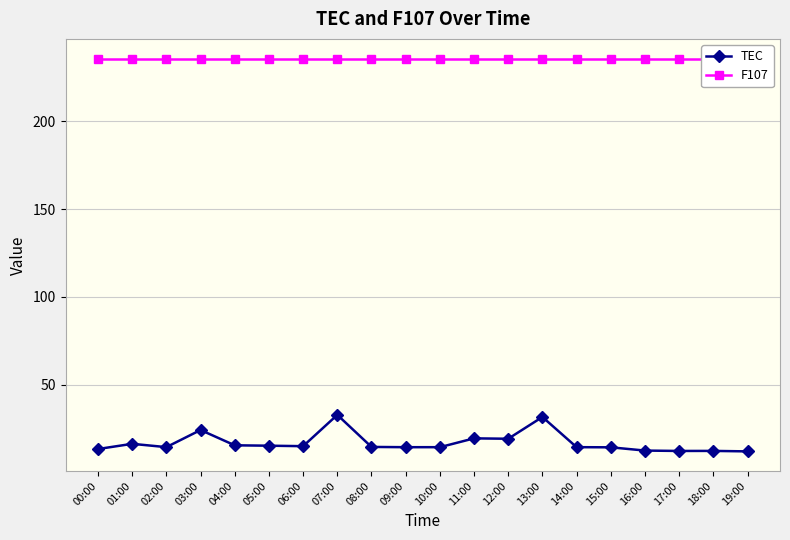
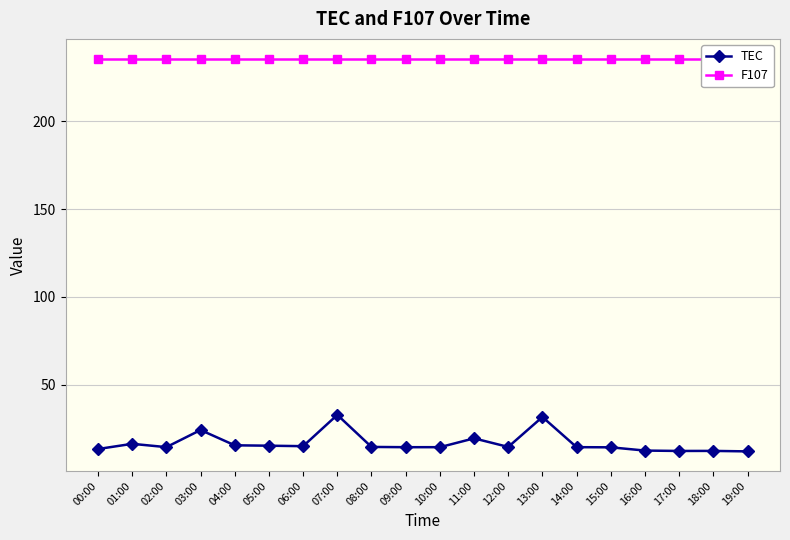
TEC, 12:00: 19 -> 14
